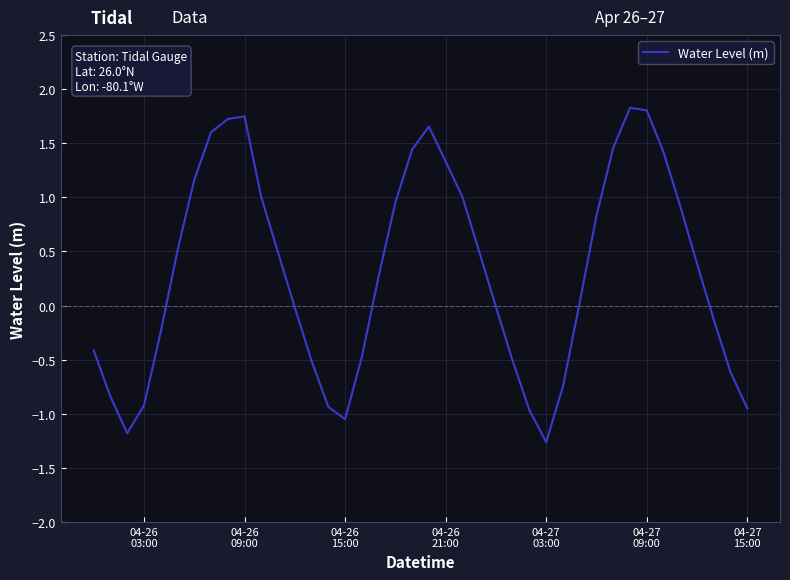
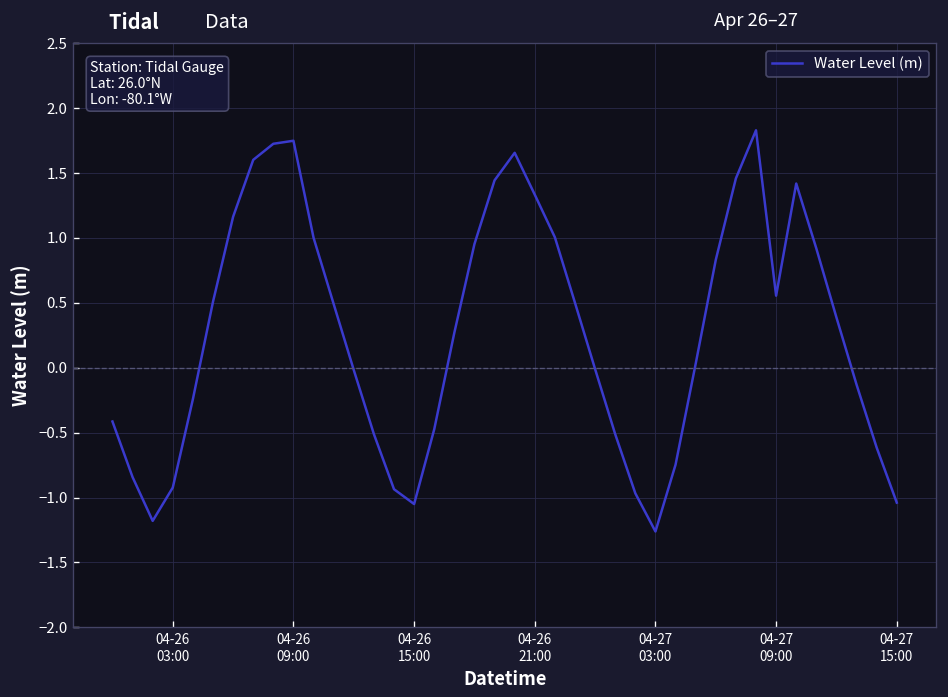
04-27 09:00: 1.80 -> 0.55
04-27 15:00: -0.95 -> -1.04
